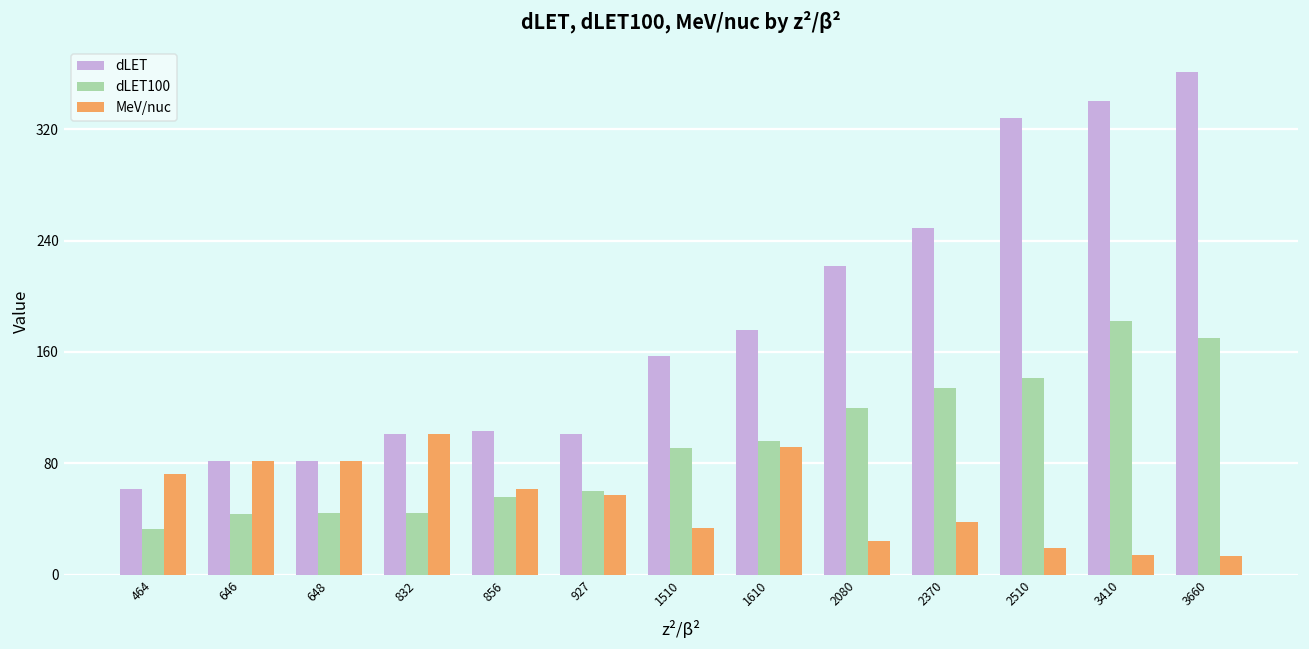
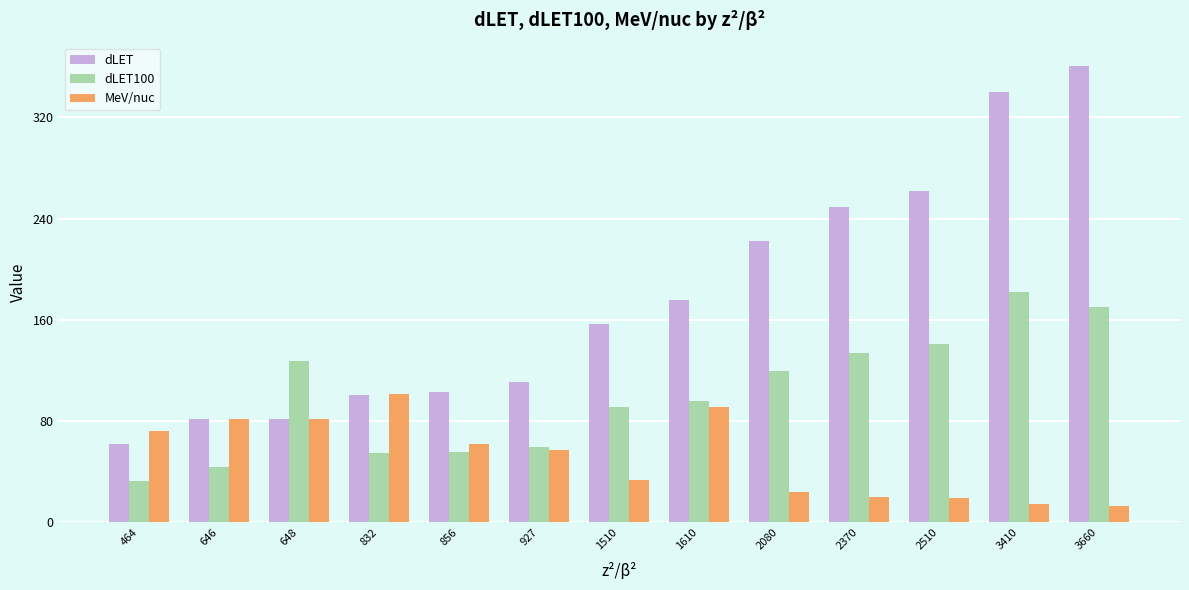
dLET100, 648: 44 -> 128
dLET100, 832: 44 -> 55
dLET, 927: 101 -> 111
MeV/nuc, 2370: 38 -> 20
dLET, 2510: 328 -> 262
